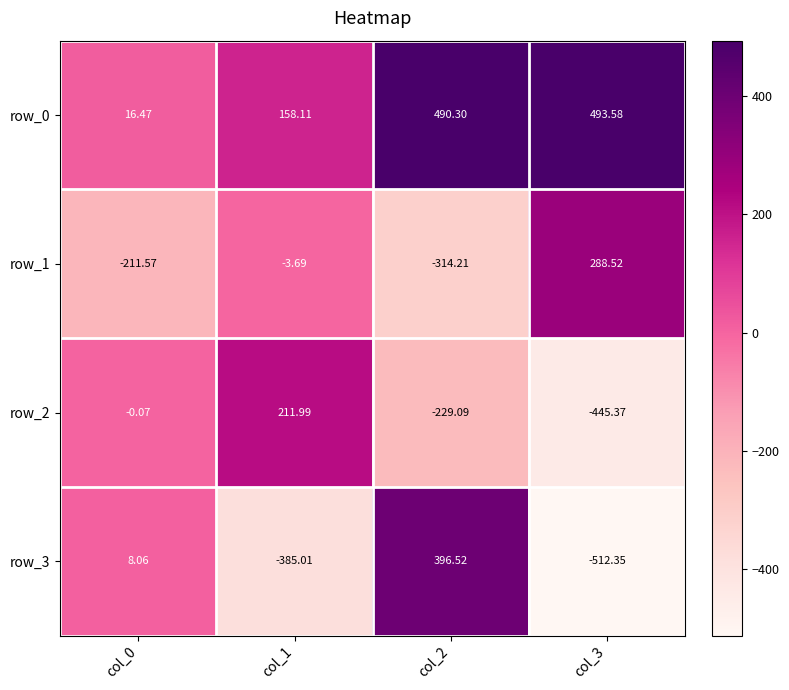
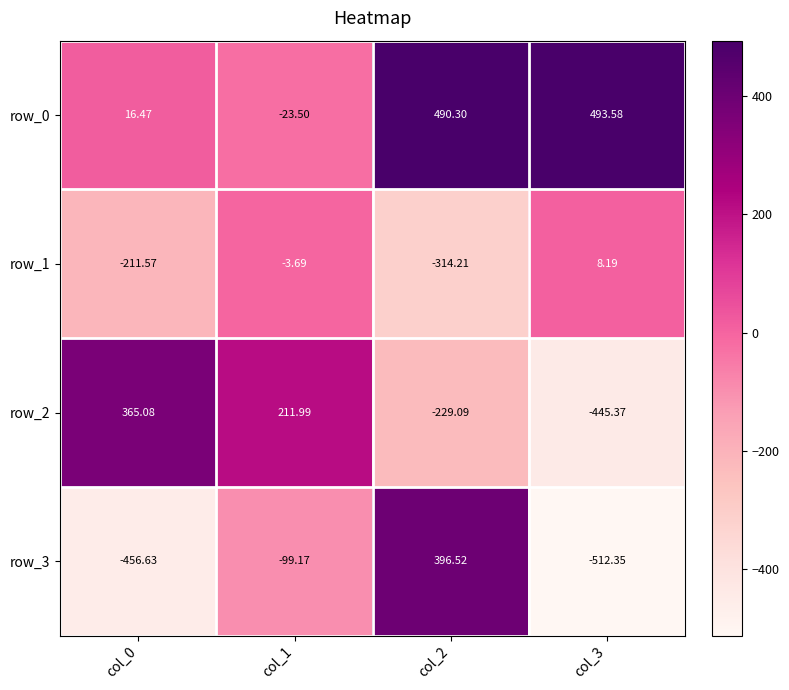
row_0, col_1: 158.11 -> -23.50
row_1, col_3: 288.52 -> 8.19
row_2, col_0: -0.07 -> 365.08
row_3, col_0: 8.06 -> -456.63
row_3, col_1: -385.01 -> -99.17
